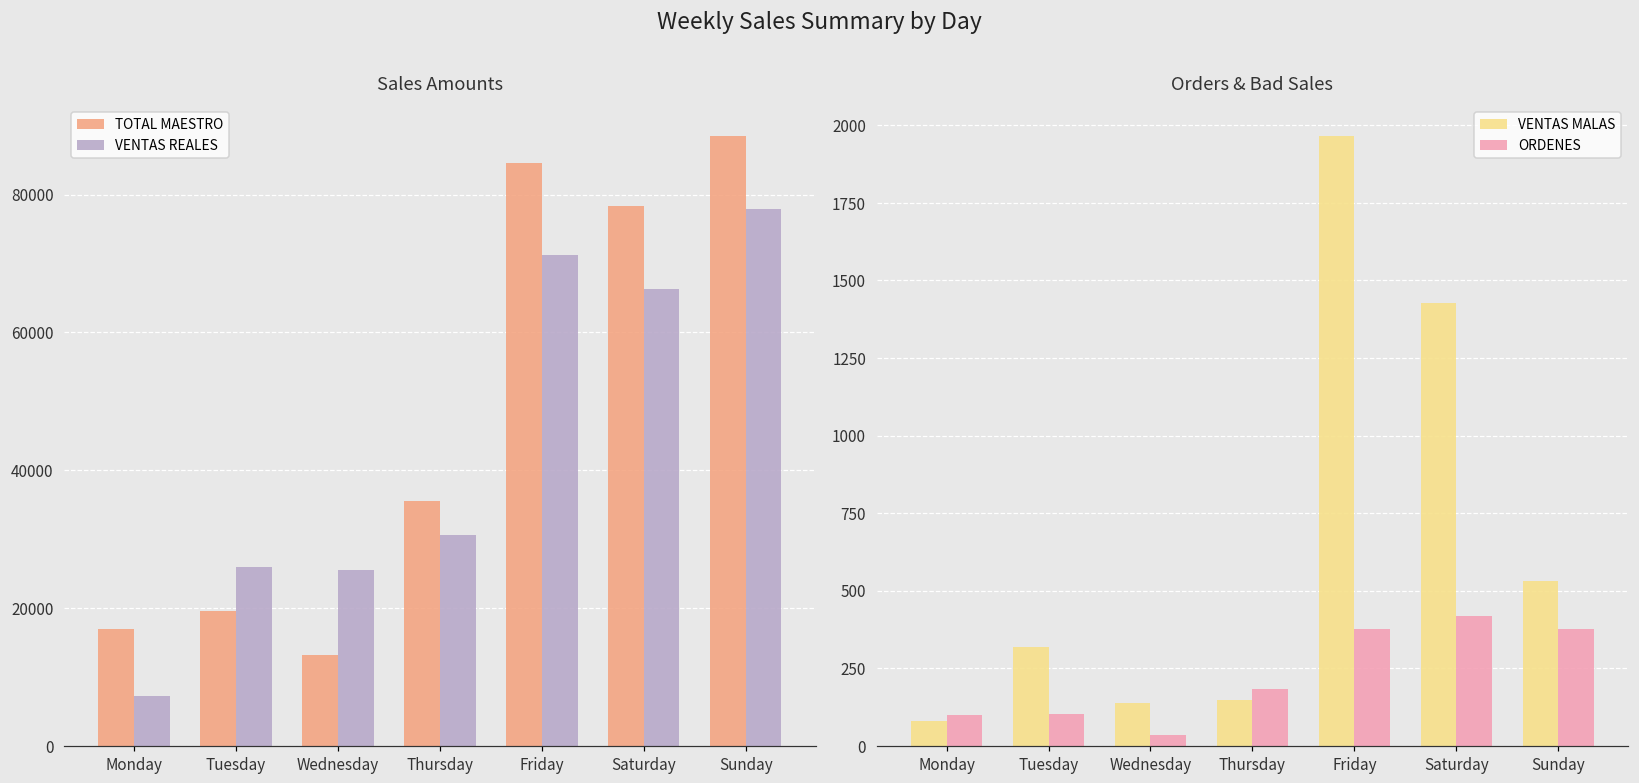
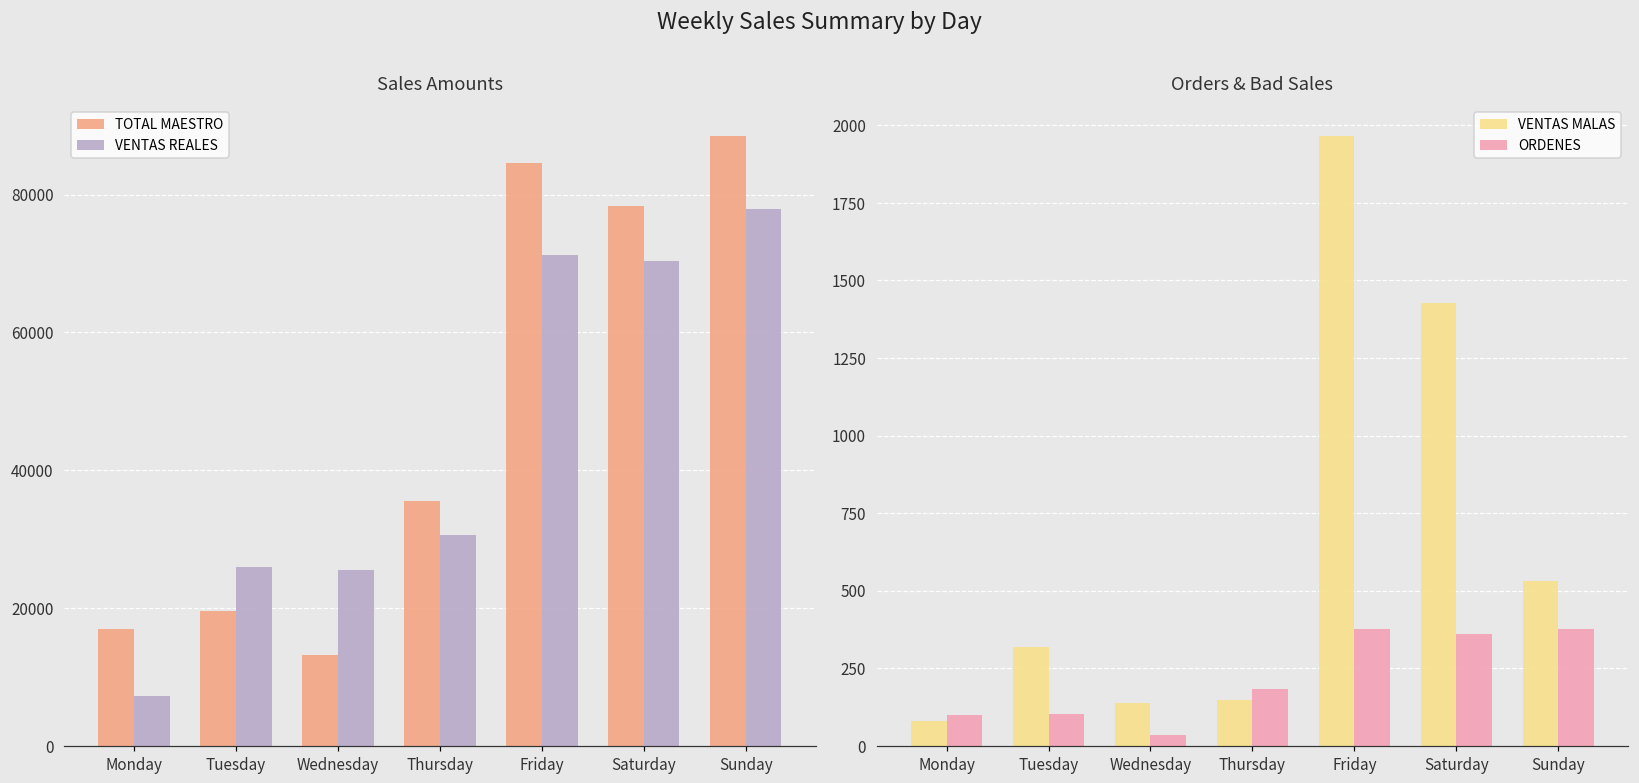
Sales Amounts, VENTAS REALES, Saturday: 66000 -> 70000
Orders & Bad Sales, ORDENES, Saturday: 420 -> 360
